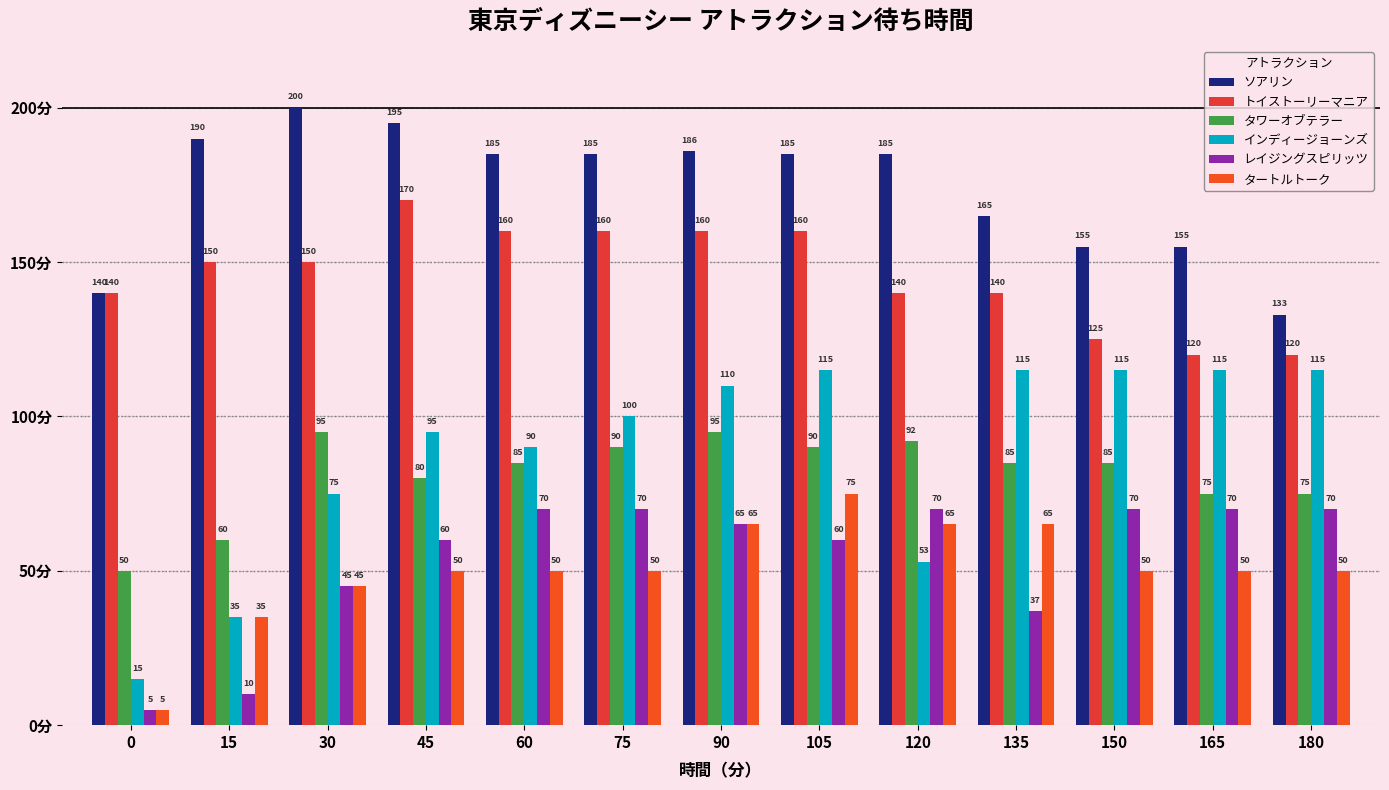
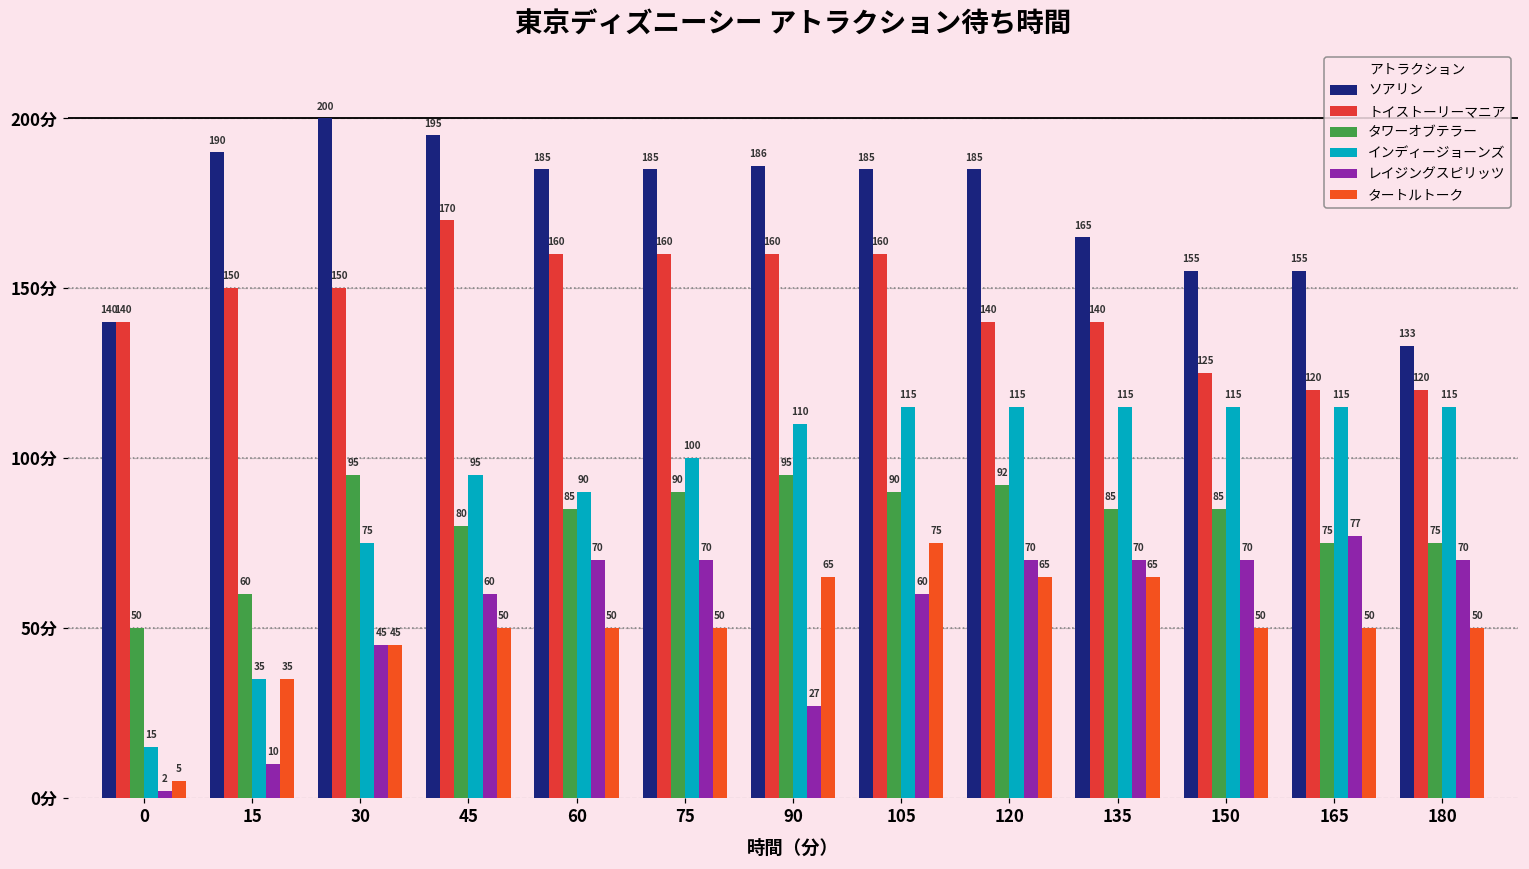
レイジングスピリッツ, 0: 5 -> 2
レイジングスピリッツ, 90: 65 -> 27
インディージョーンズ, 120: 53 -> 115
レイジングスピリッツ, 135: 37 -> 70
レイジングスピリッツ, 165: 70 -> 77
